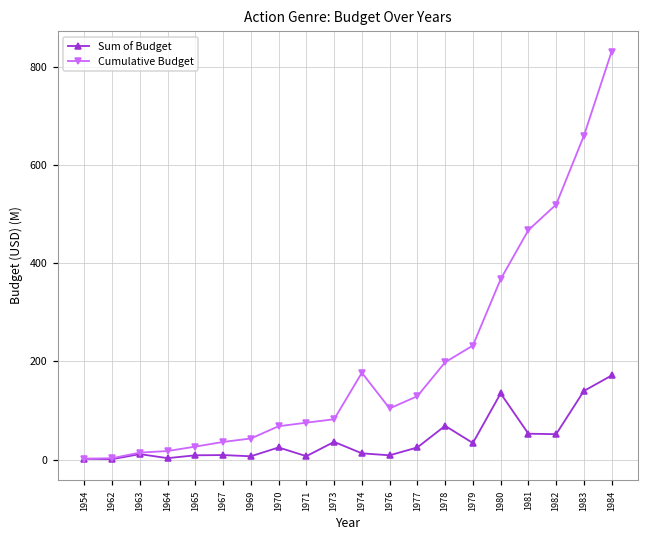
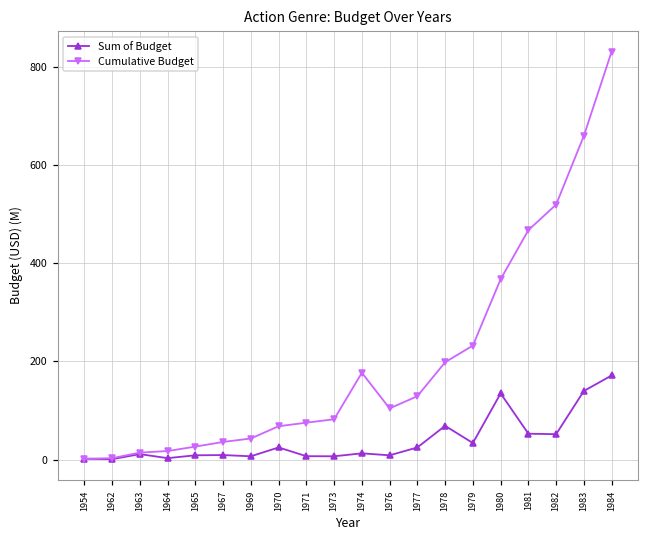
Sum of Budget, 1973: 40 -> 10
